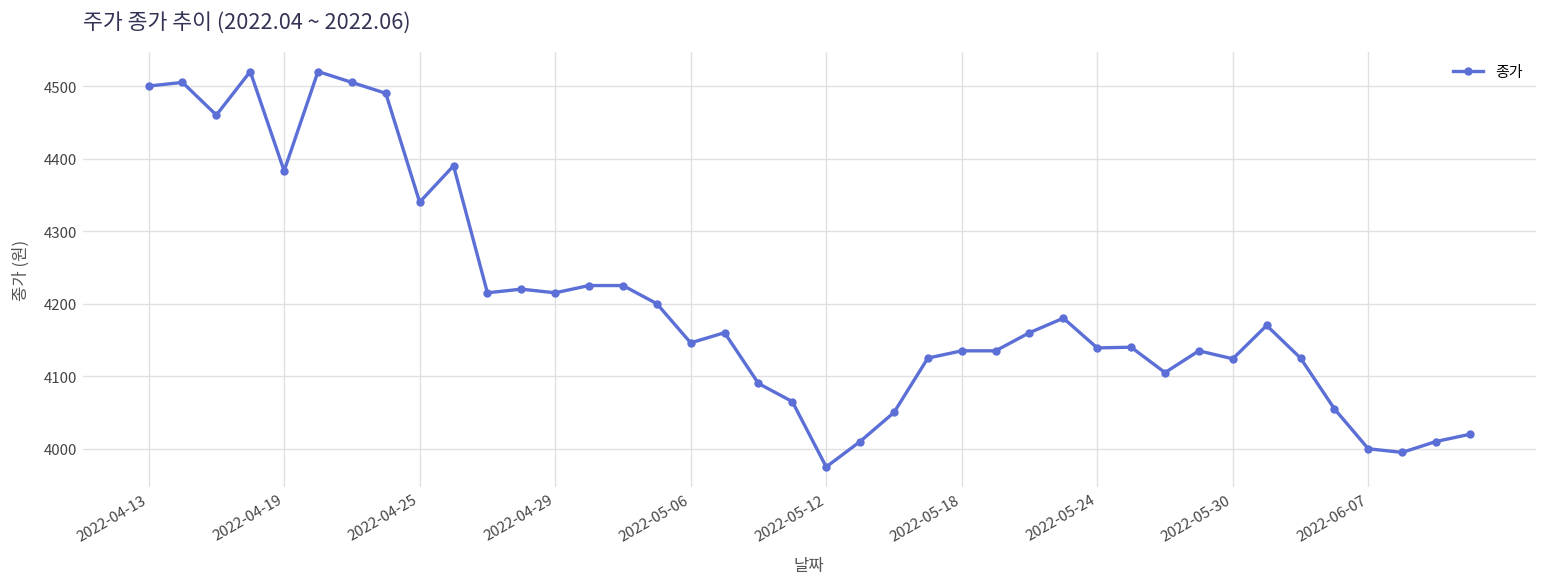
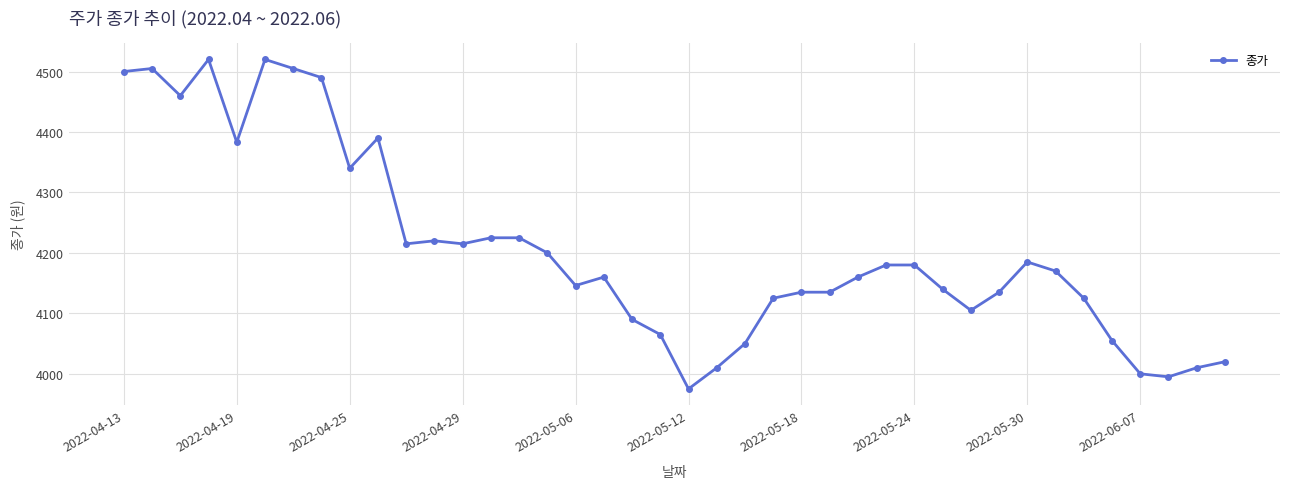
2022-05-24: 4140 -> 4180
2022-05-30: 4120 -> 4190
